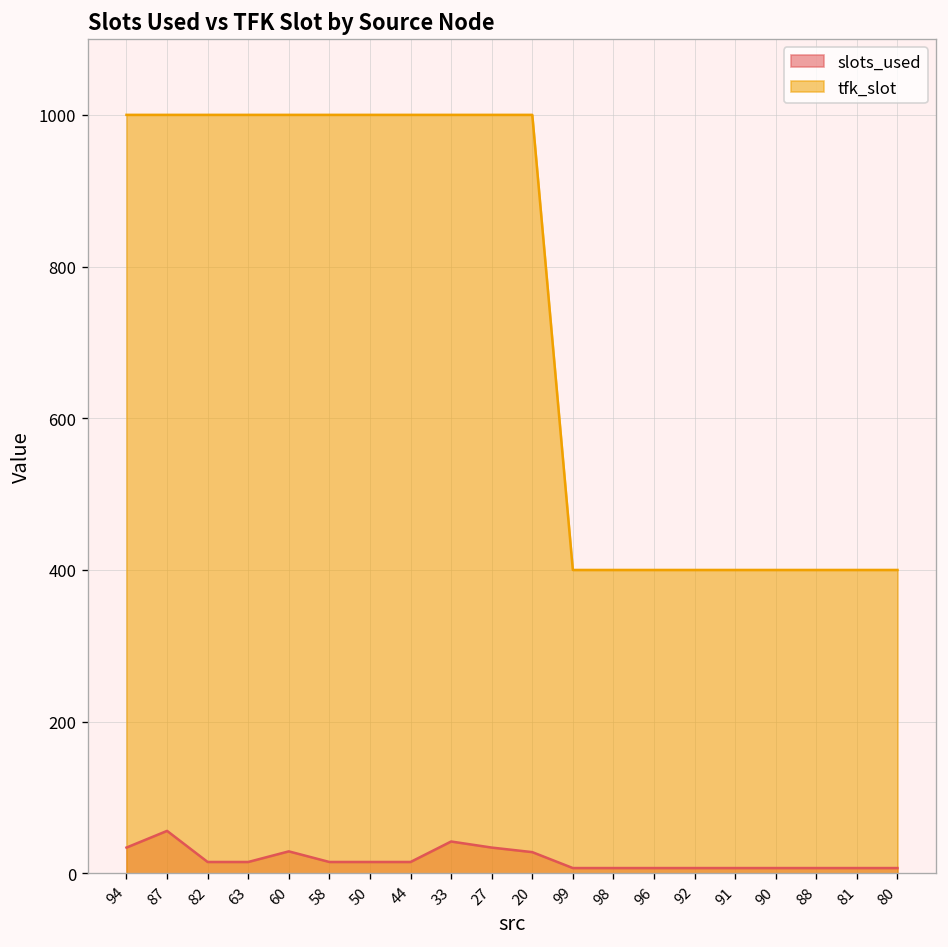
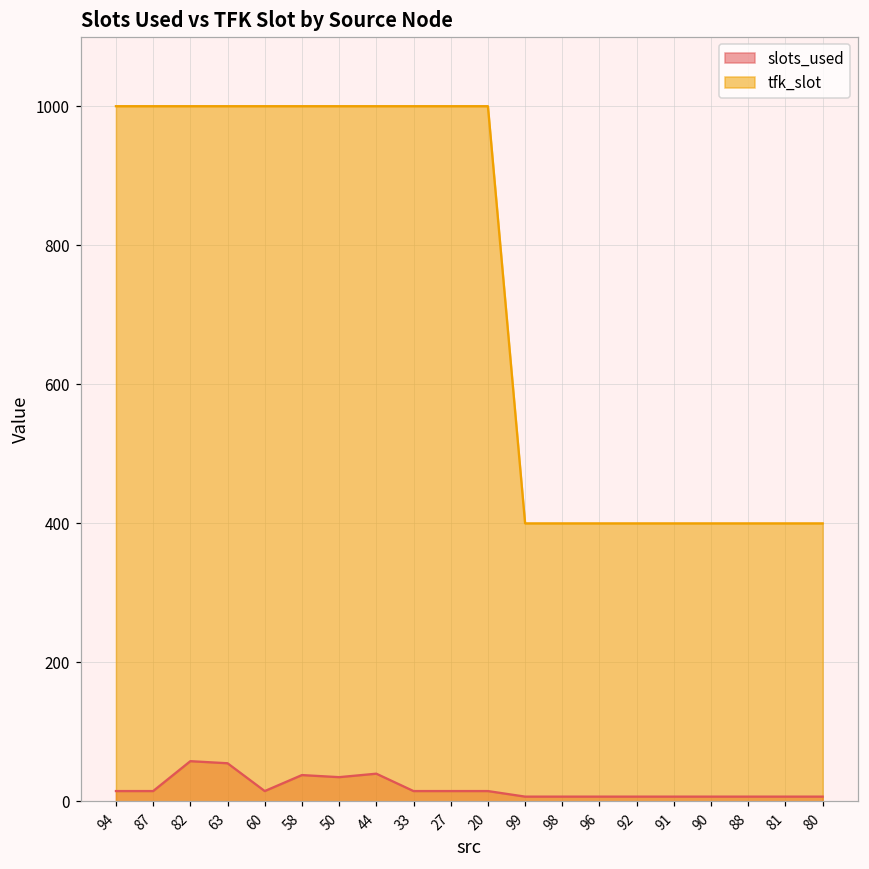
slots_used, 94: 30 -> 20
slots_used, 87: 60 -> 20
slots_used, 82: 20 -> 60
slots_used, 63: 20 -> 60
slots_used, 60: 30 -> 20
slots_used, 58: 20 -> 40
slots_used, 50: 20 -> 40
slots_used, 44: 20 -> 40
slots_used, 33: 40 -> 20
slots_used, 27: 30 -> 20
slots_used, 20: 30 -> 20
